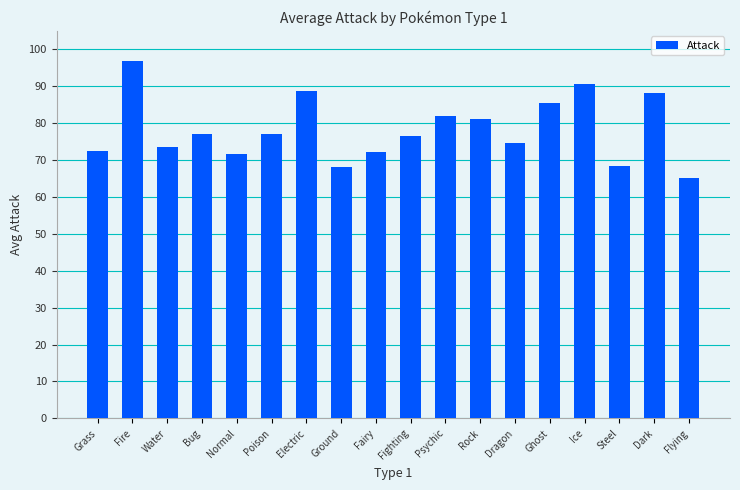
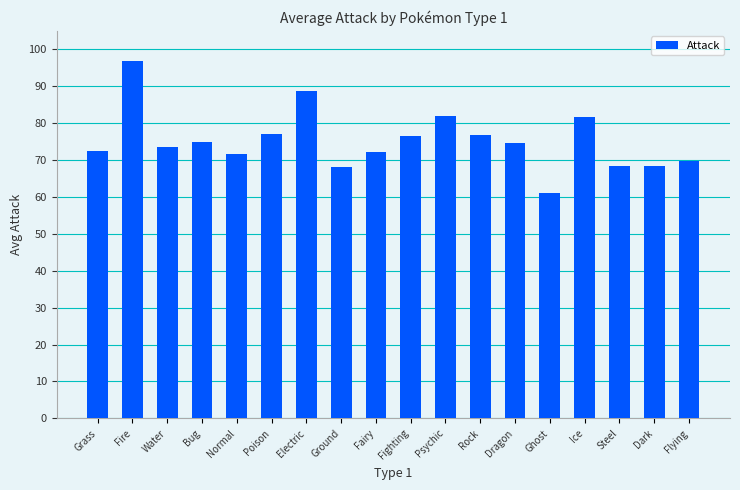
Bug: 77 -> 75
Rock: 81 -> 77
Ghost: 86 -> 61
Ice: 91 -> 82
Dark: 88 -> 68
Flying: 65 -> 70
